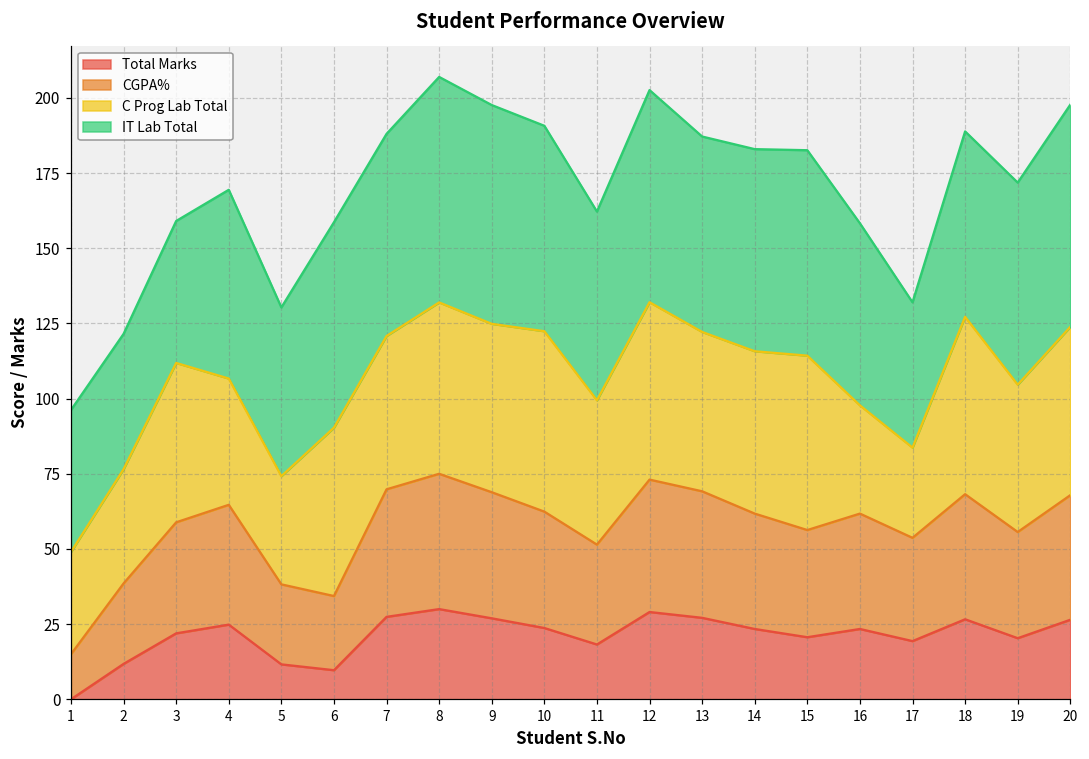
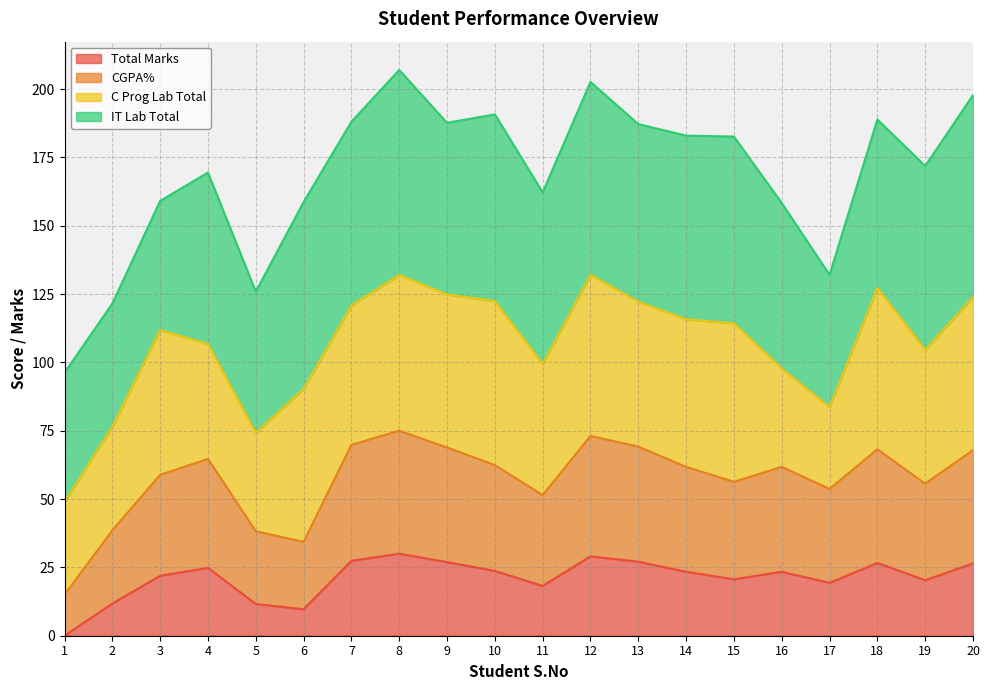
IT Lab Total, 5: 56 -> 52
IT Lab Total, 9: 73 -> 63
